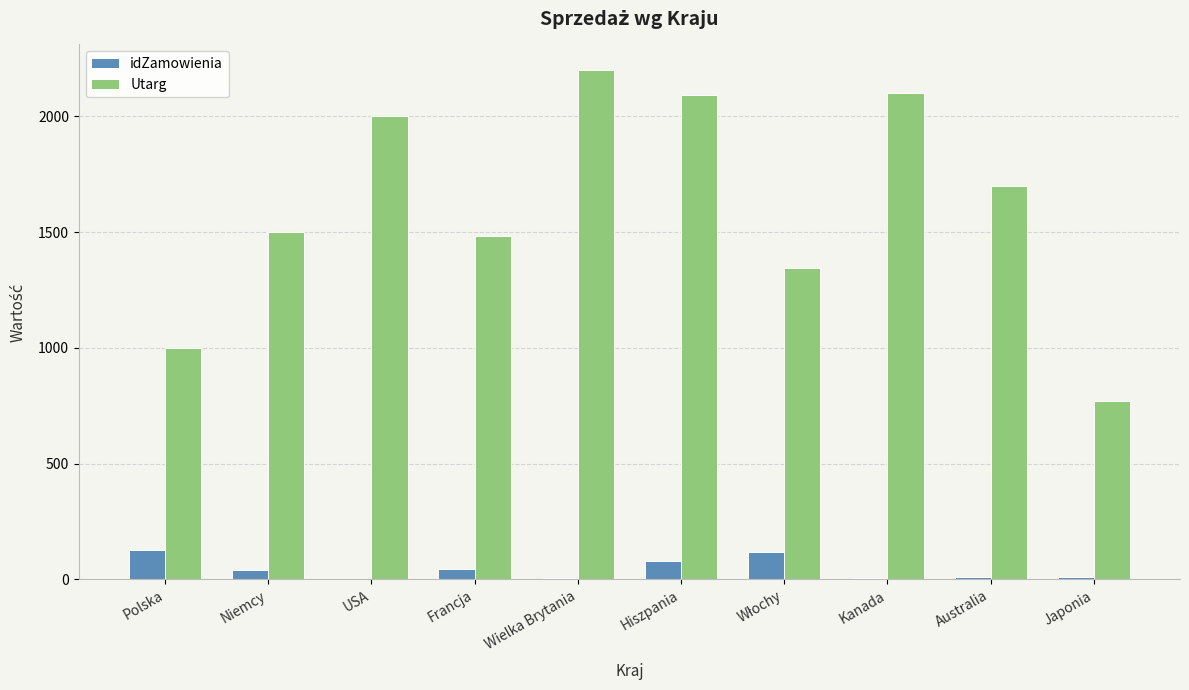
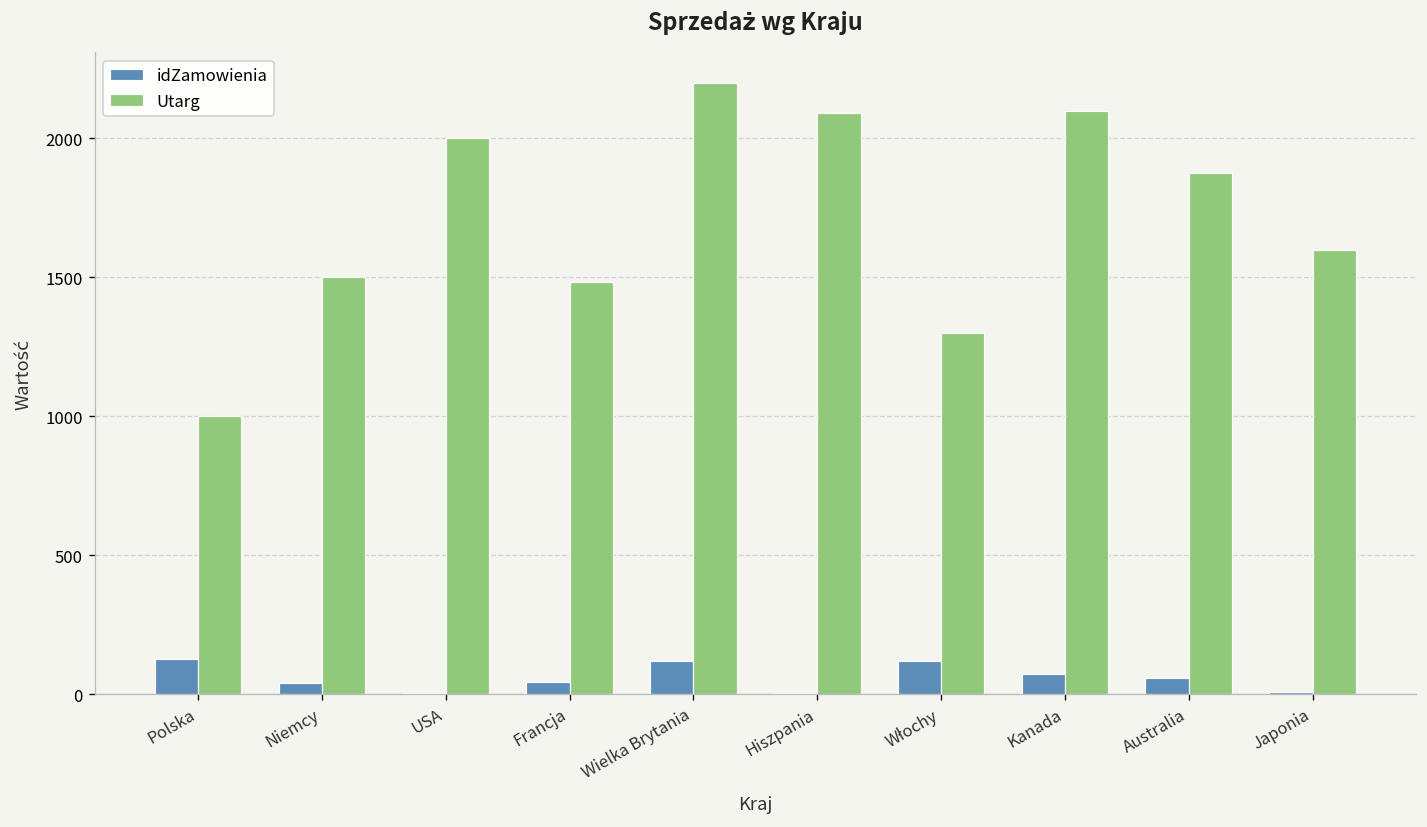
idZamowienia, Wielka Brytania: 10 -> 120
idZamowienia, Hiszpania: 80 -> 10
Utarg, Włochy: 1350 -> 1300
idZamowienia, Kanada: 10 -> 70
idZamowienia, Australia: 10 -> 60
Utarg, Australia: 1700 -> 1880
Utarg, Japonia: 770 -> 1600
